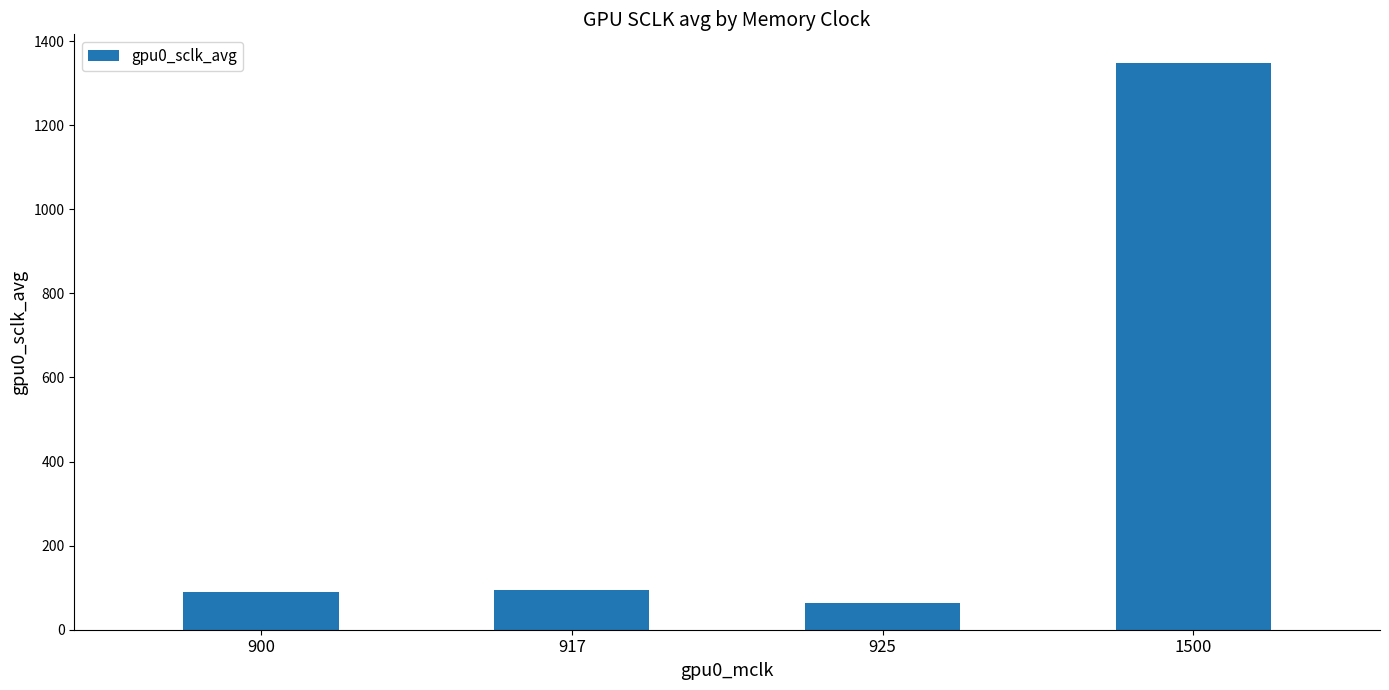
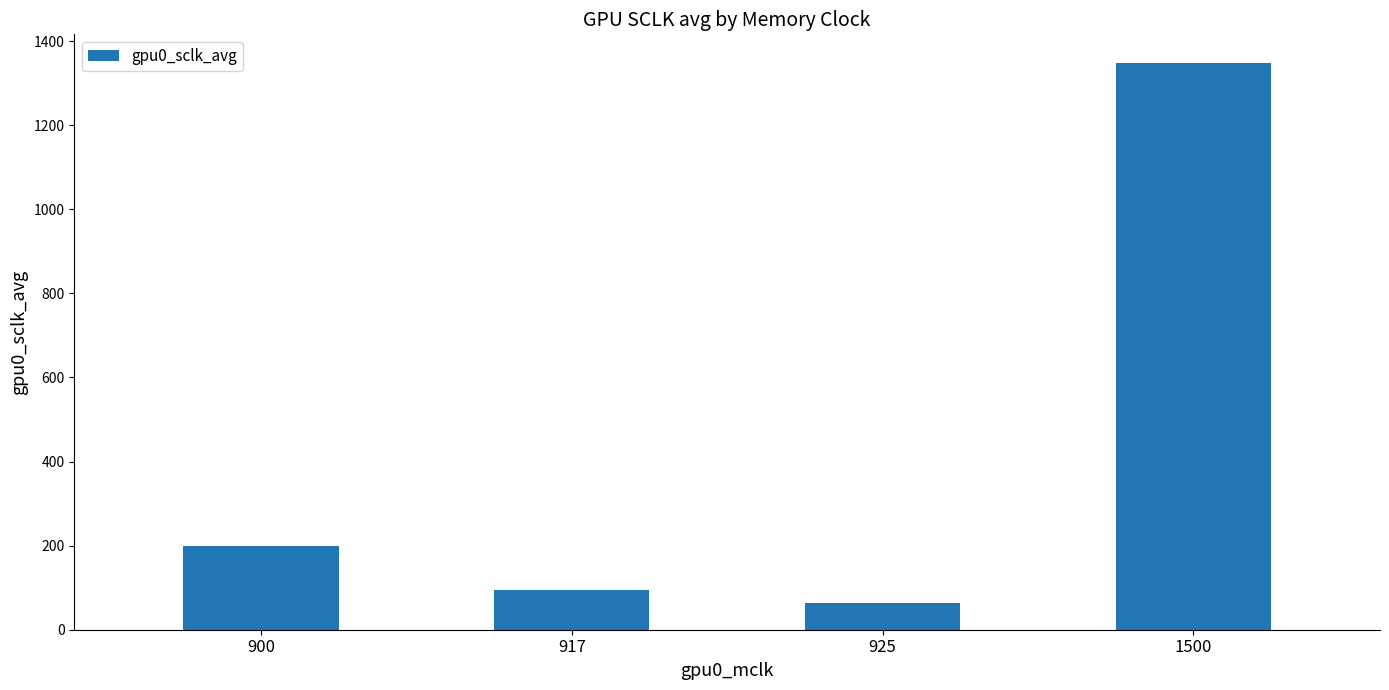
900: 90 -> 200
